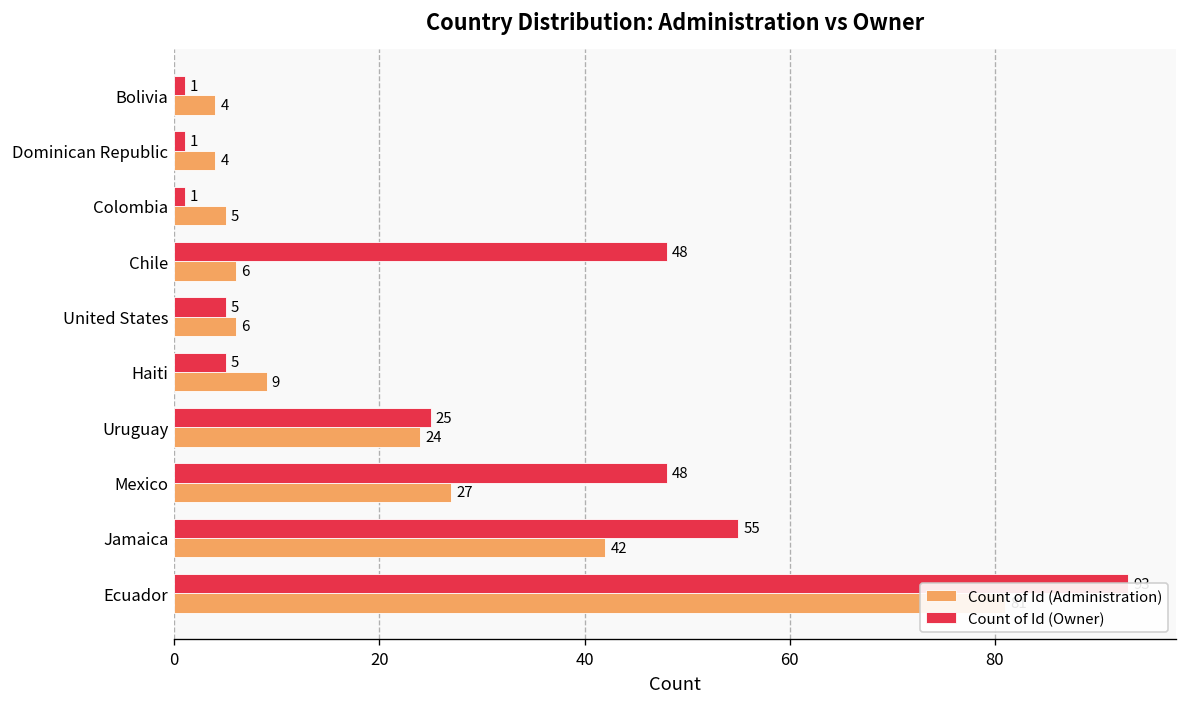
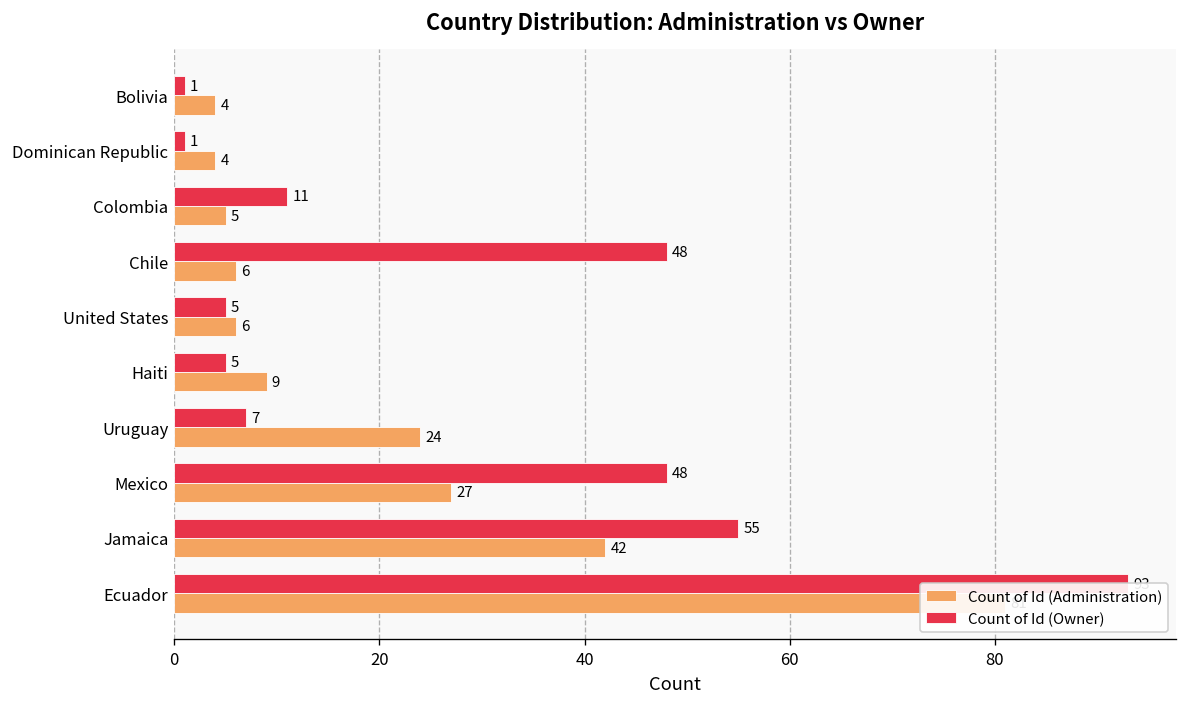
Count of Id (Owner), Colombia: 1 -> 11
Count of Id (Owner), Uruguay: 25 -> 7
